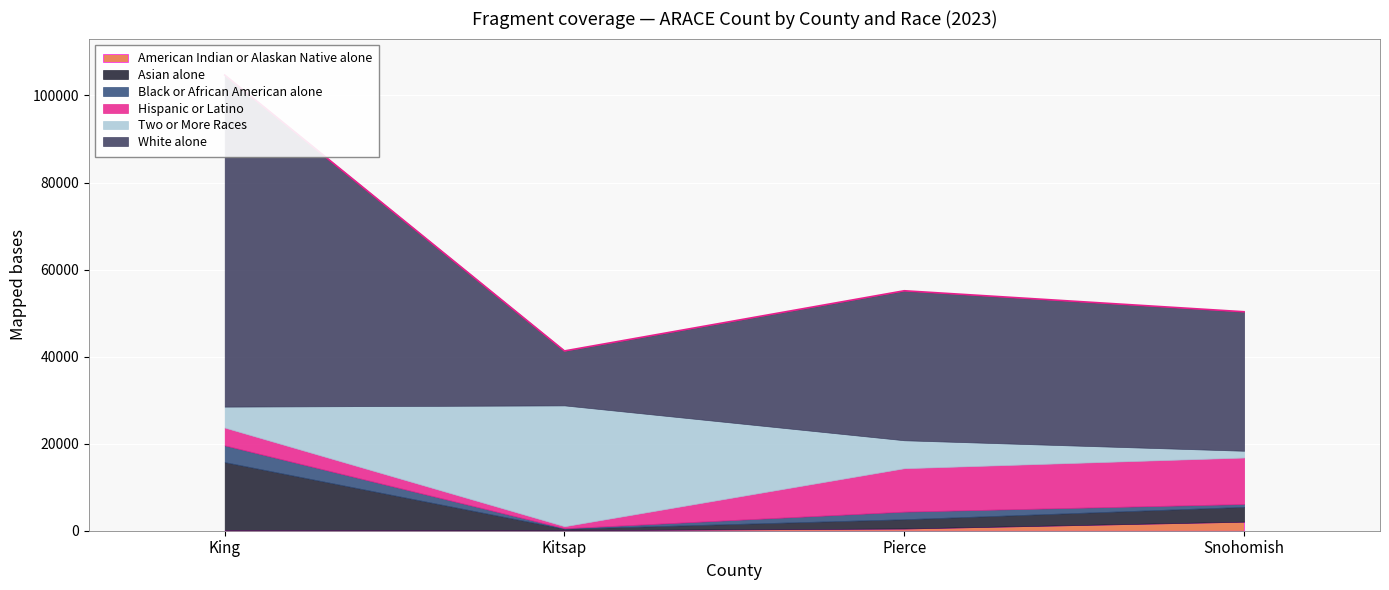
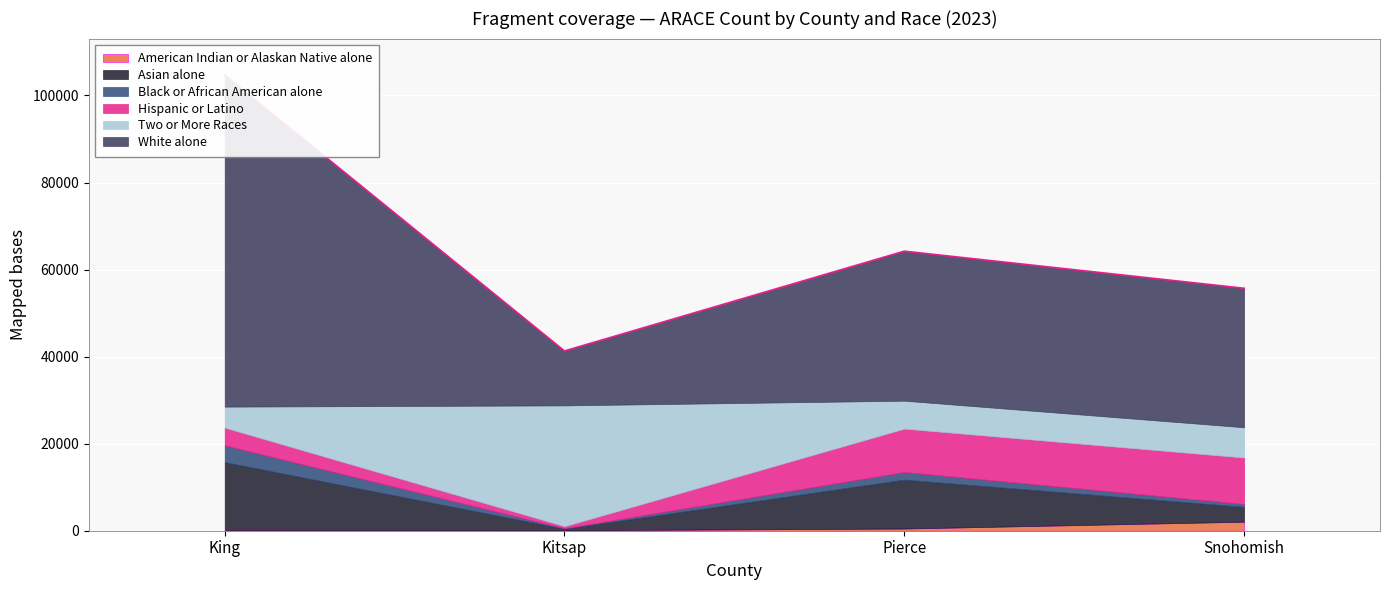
Asian alone, Pierce: 2000 -> 11000
Two or More Races, Snohomish: 2000 -> 7000
